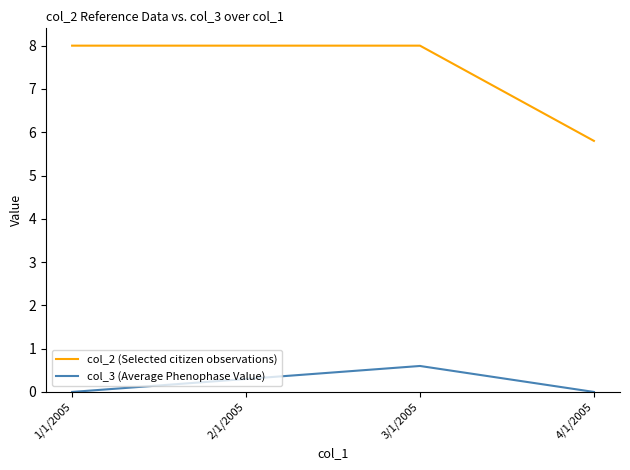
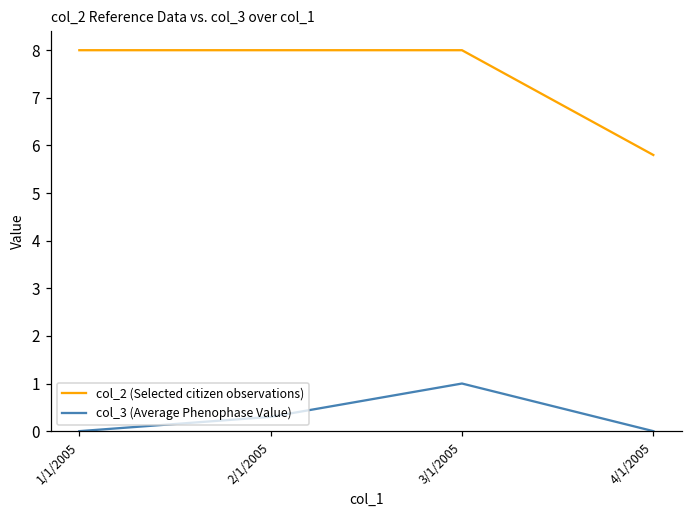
col_3 (Average Phenophase Value), 3/1/2005: 0.6 -> 1.0
